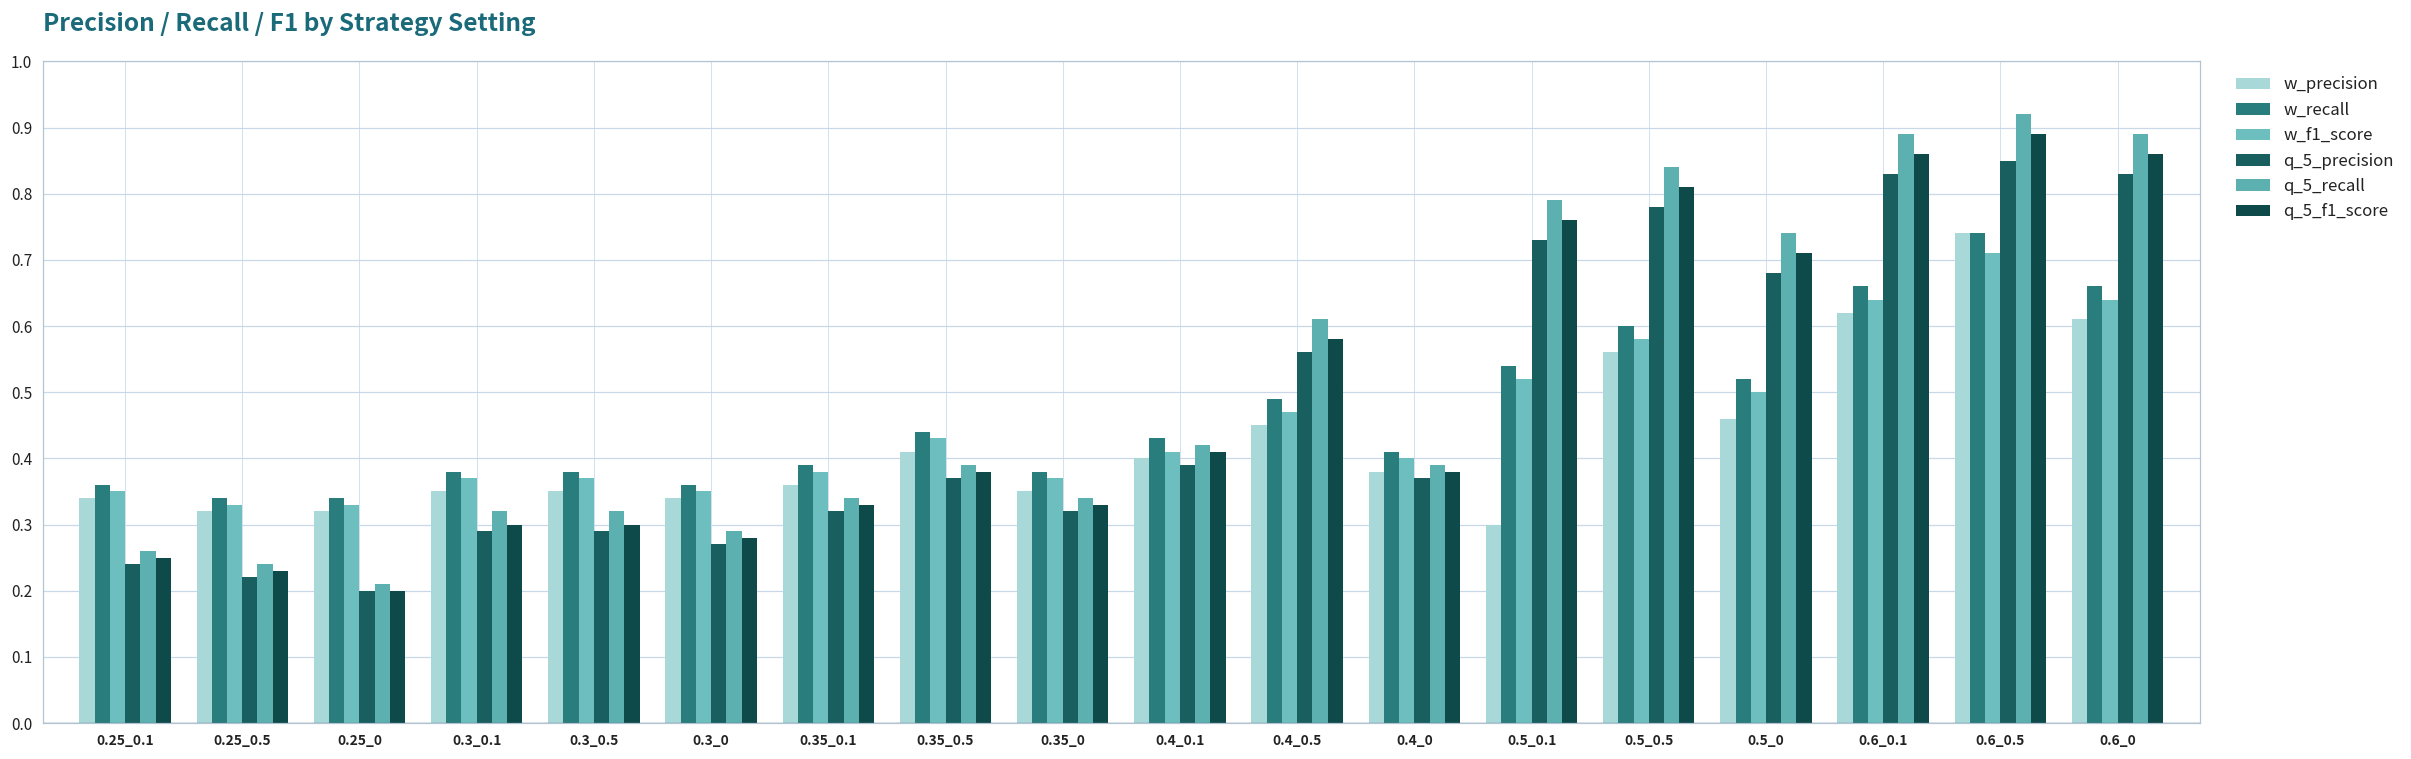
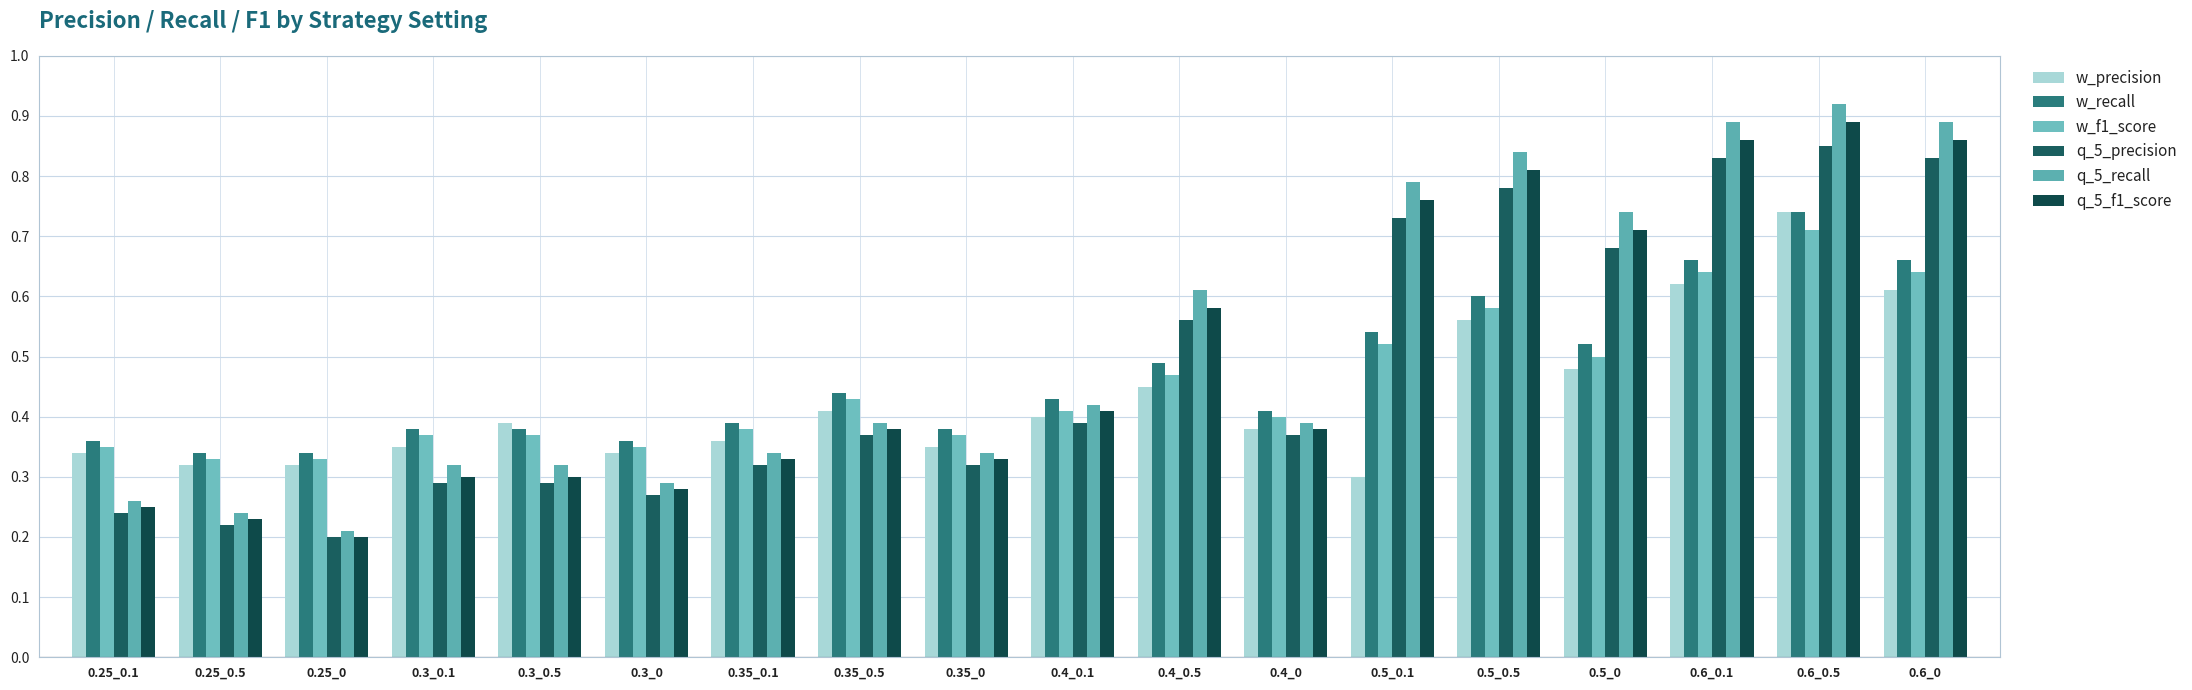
w_precision, 0.3_0.5: 0.35 -> 0.39
w_precision, 0.5_0: 0.46 -> 0.48
